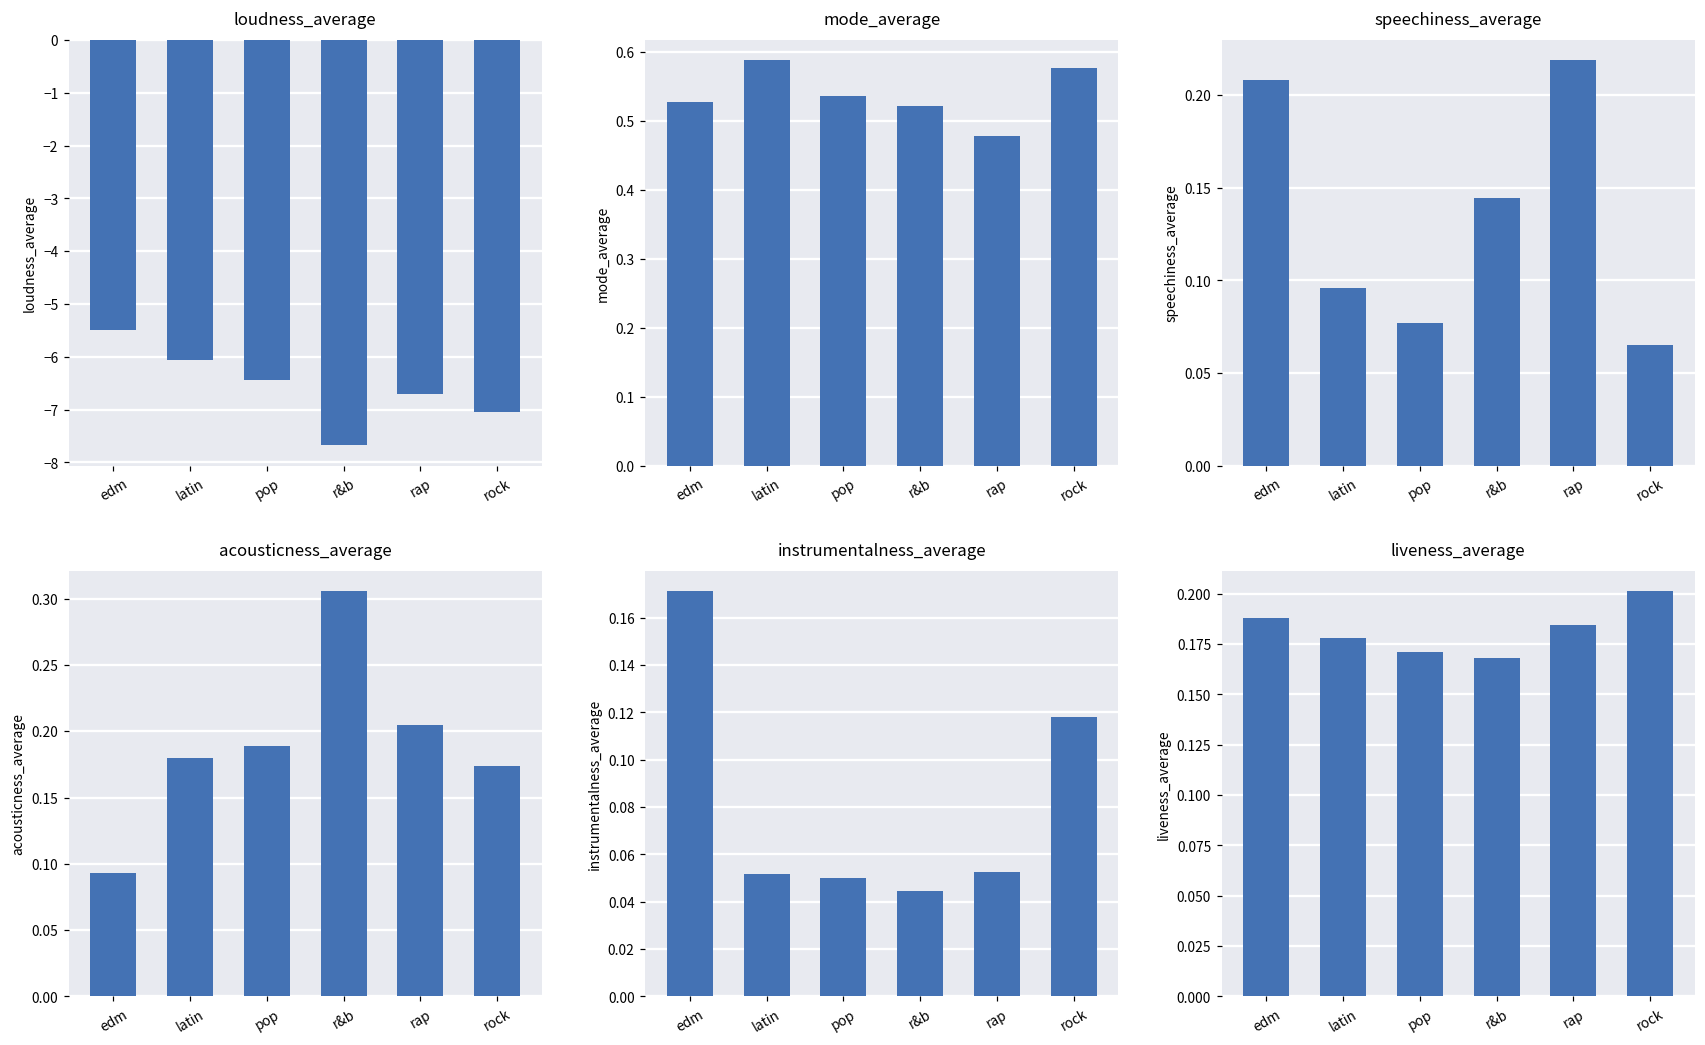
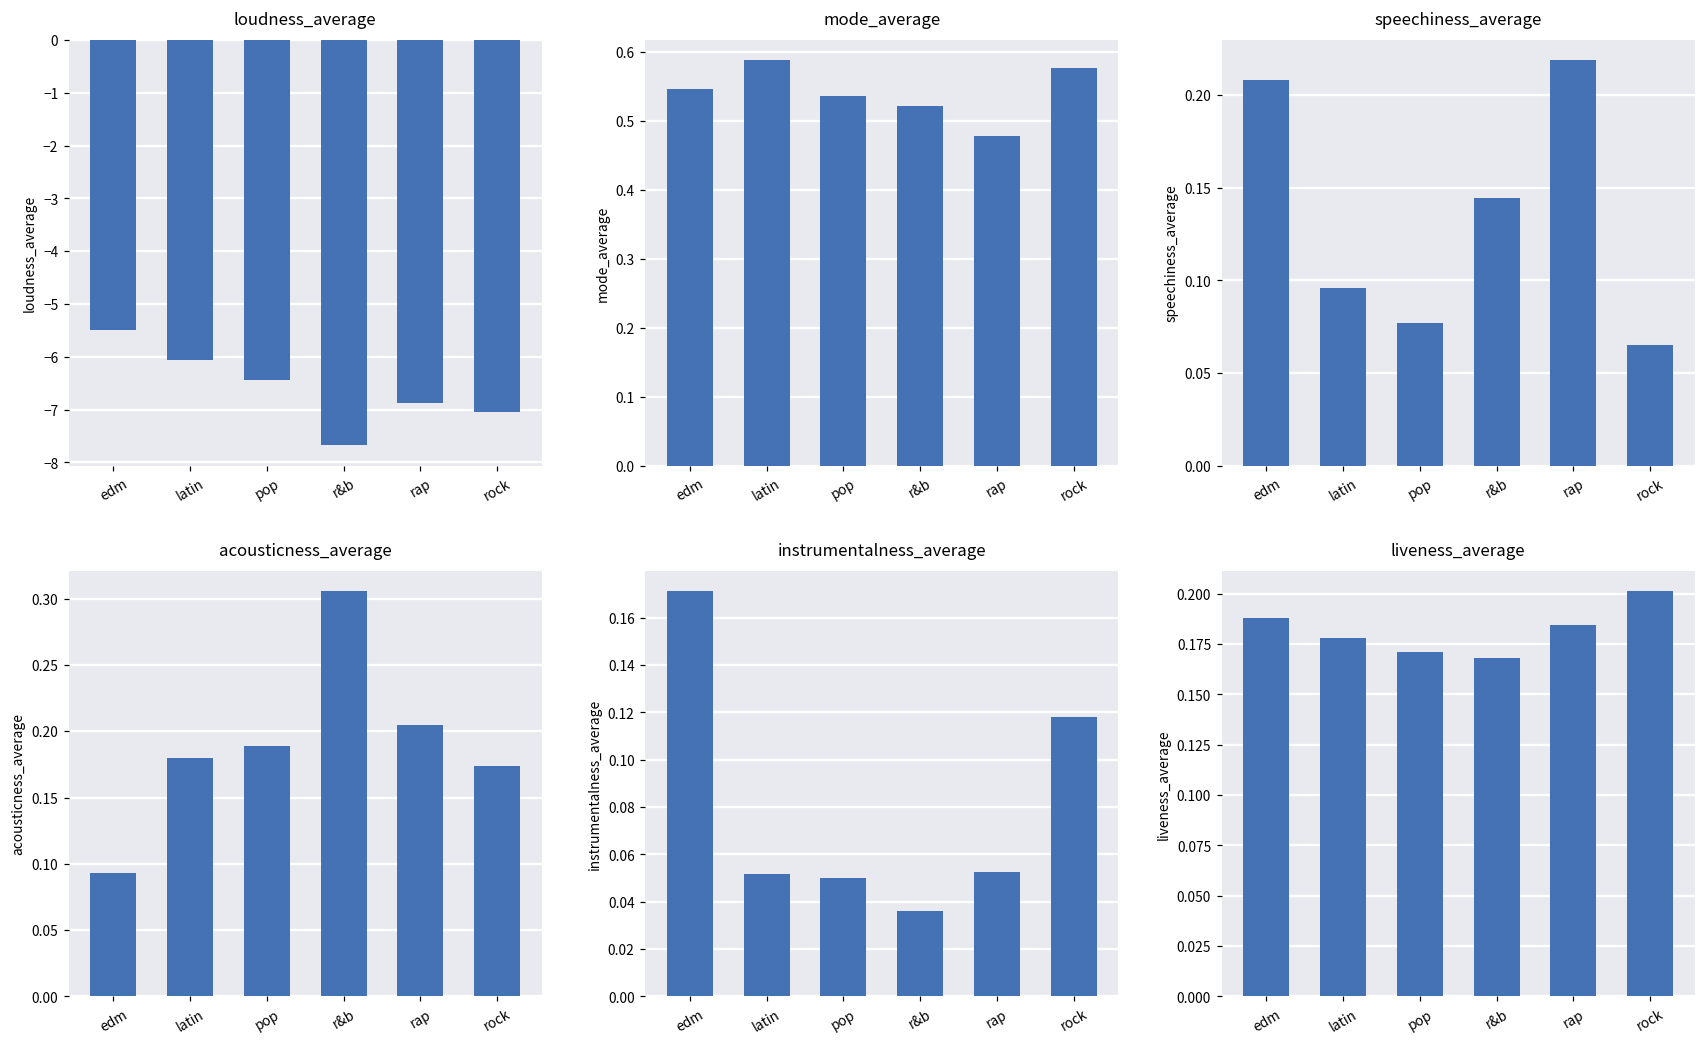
loudness_average, rap: -6.7 -> -6.9
mode_average, edm: 0.53 -> 0.55
instrumentalness_average, r&b: 0.045 -> 0.036
